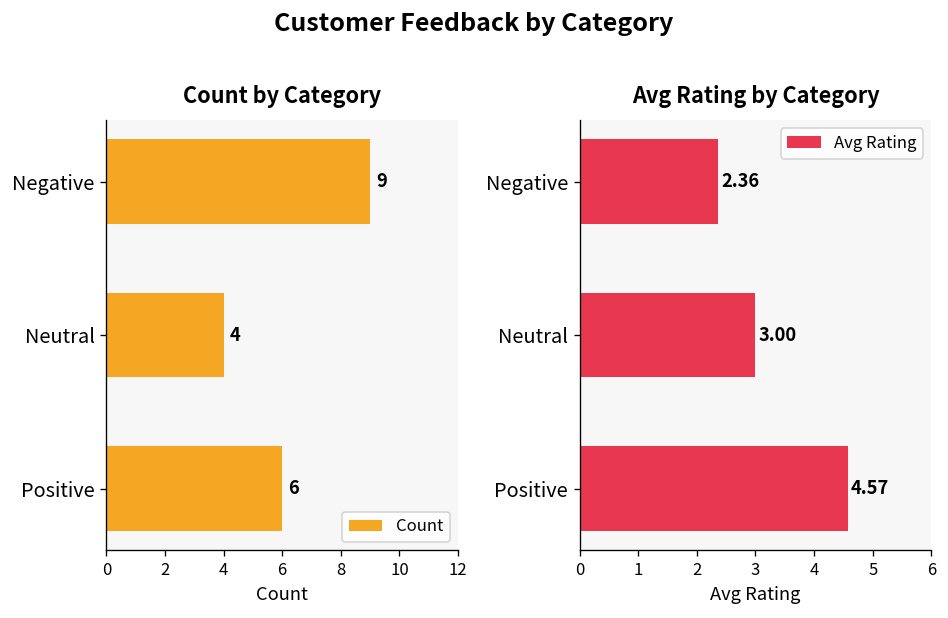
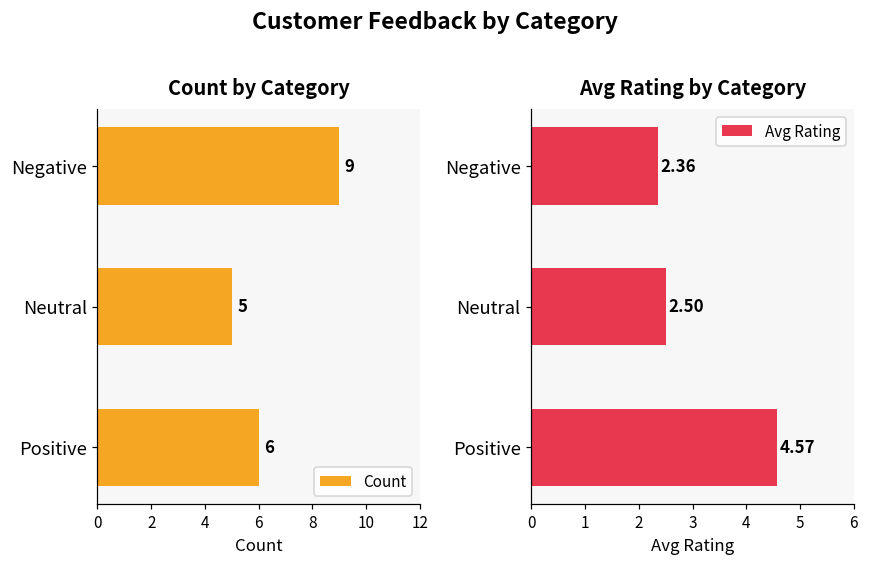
Count by Category, Neutral: 4 -> 5
Avg Rating by Category, Neutral: 3.00 -> 2.50
